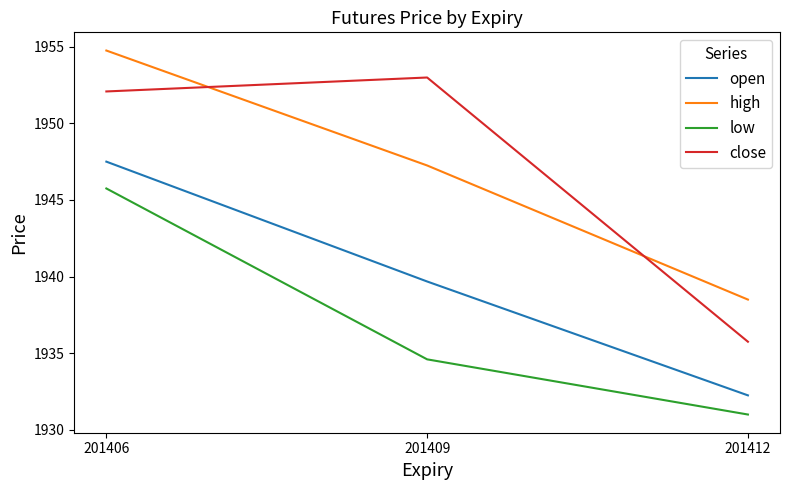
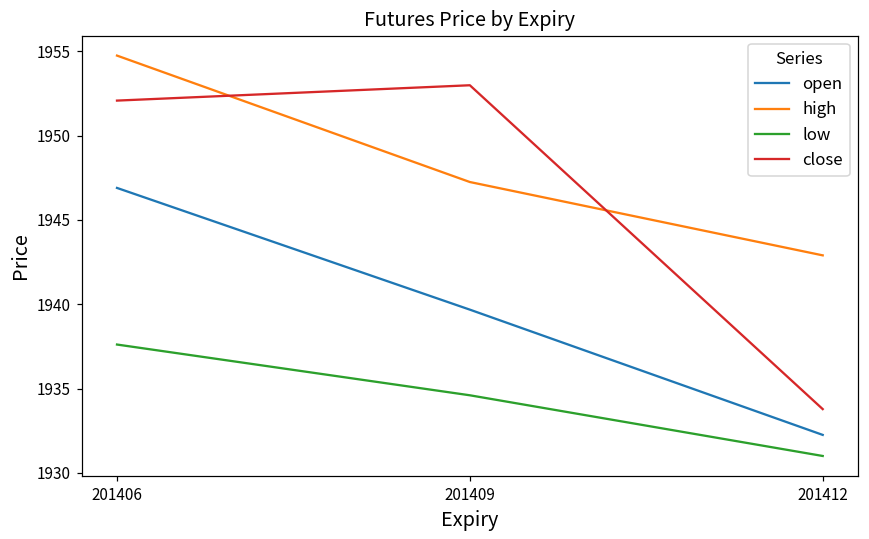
open, 201406: 1947.5 -> 1946.9
low, 201406: 1945.8 -> 1937.6
high, 201412: 1938.5 -> 1942.9
close, 201412: 1935.8 -> 1933.8
